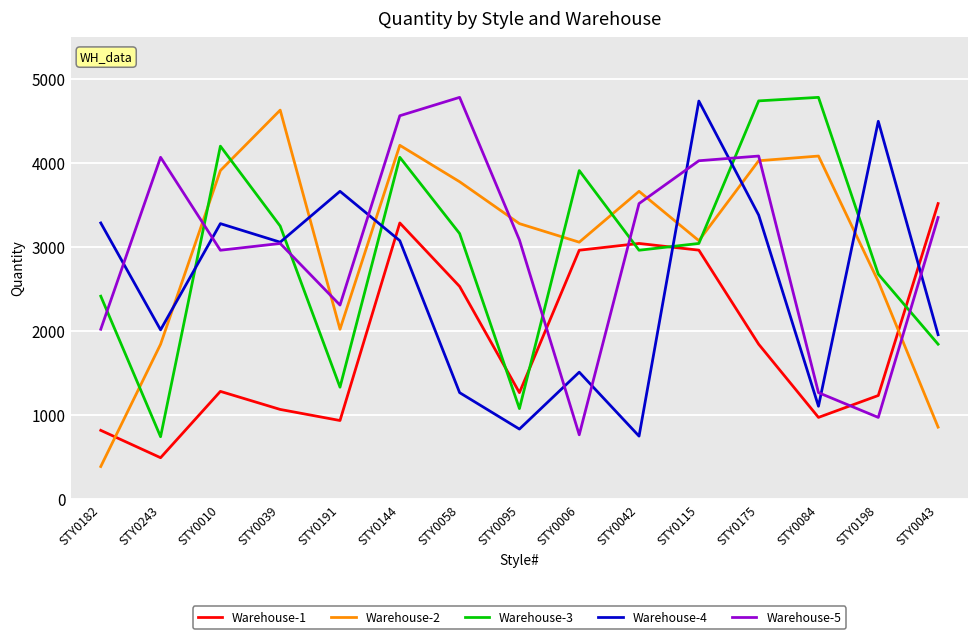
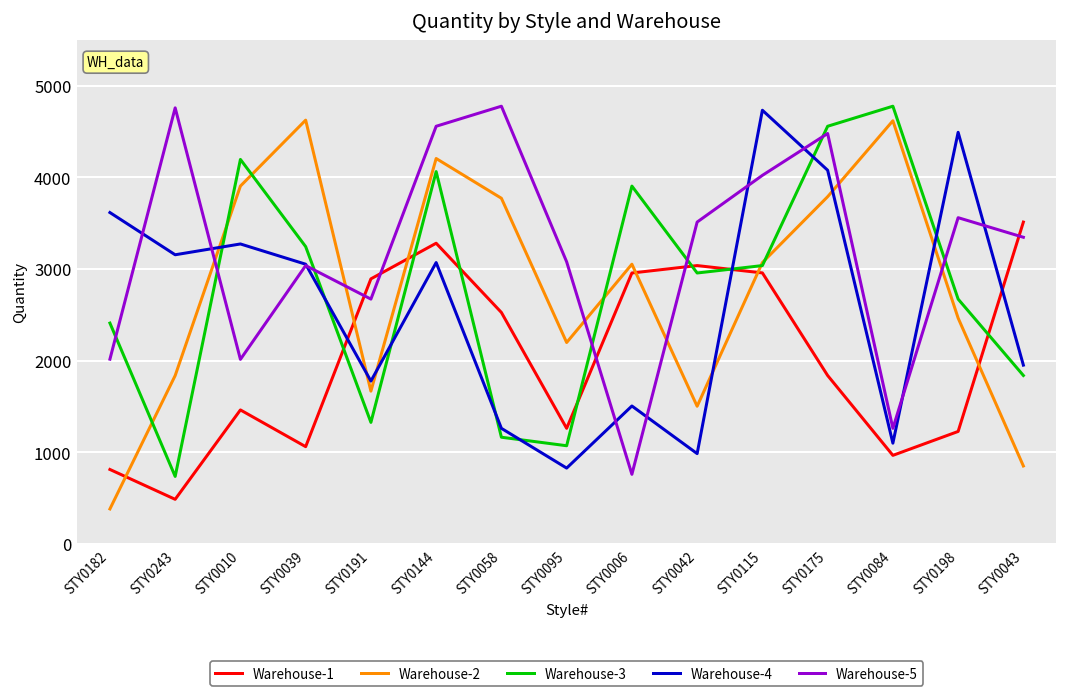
Warehouse-4, STY0182: 3300 -> 3600
Warehouse-4, STY0243: 2000 -> 3200
Warehouse-5, STY0243: 4100 -> 4800
Warehouse-1, STY0010: 1300 -> 1500
Warehouse-5, STY0010: 3000 -> 2000
Warehouse-1, STY0191: 900 -> 2900
Warehouse-2, STY0191: 2000 -> 1700
Warehouse-4, STY0191: 3700 -> 1800
Warehouse-5, STY0191: 2300 -> 2700
Warehouse-3, STY0058: 3200 -> 1200
Warehouse-2, STY0095: 3300 -> 2200
Warehouse-2, STY0042: 3700 -> 1500
Warehouse-4, STY0042: 700 -> 1000
Warehouse-2, STY0175: 4000 -> 3800
Warehouse-3, STY0175: 4700 -> 4600
Warehouse-4, STY0175: 3400 -> 4100
Warehouse-5, STY0175: 4100 -> 4500
Warehouse-2, STY0084: 4100 -> 4600
Warehouse-2, STY0198: 2600 -> 2500
Warehouse-5, STY0198: 1000 -> 3600
